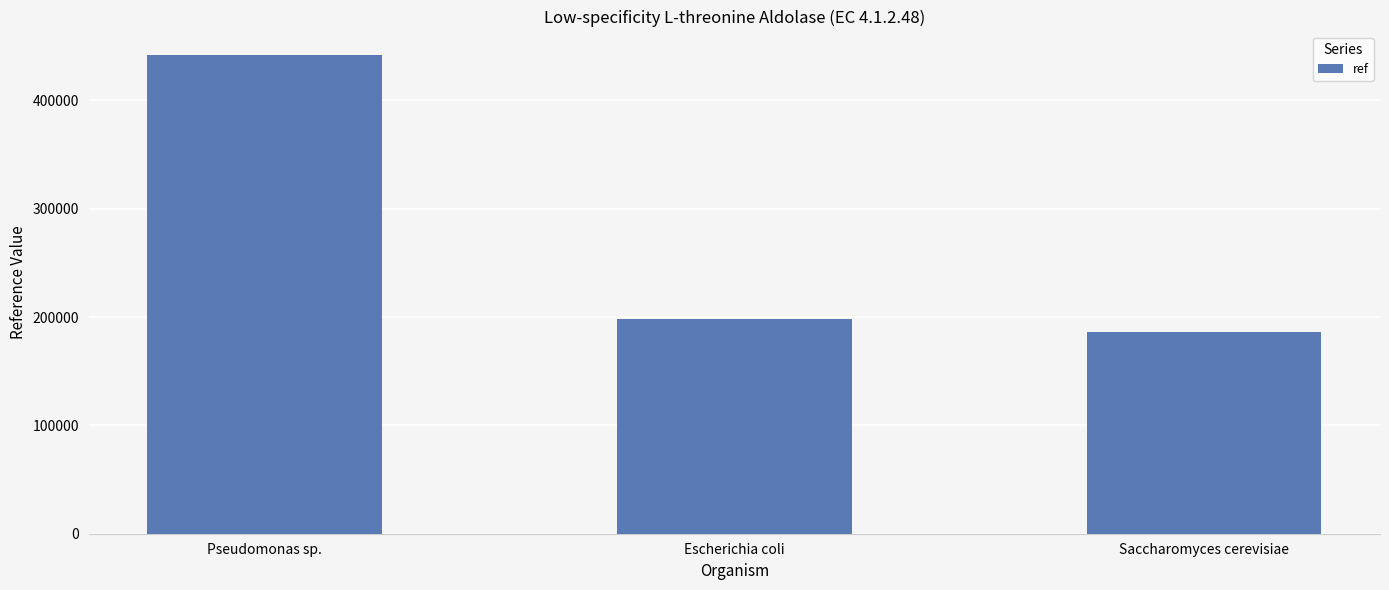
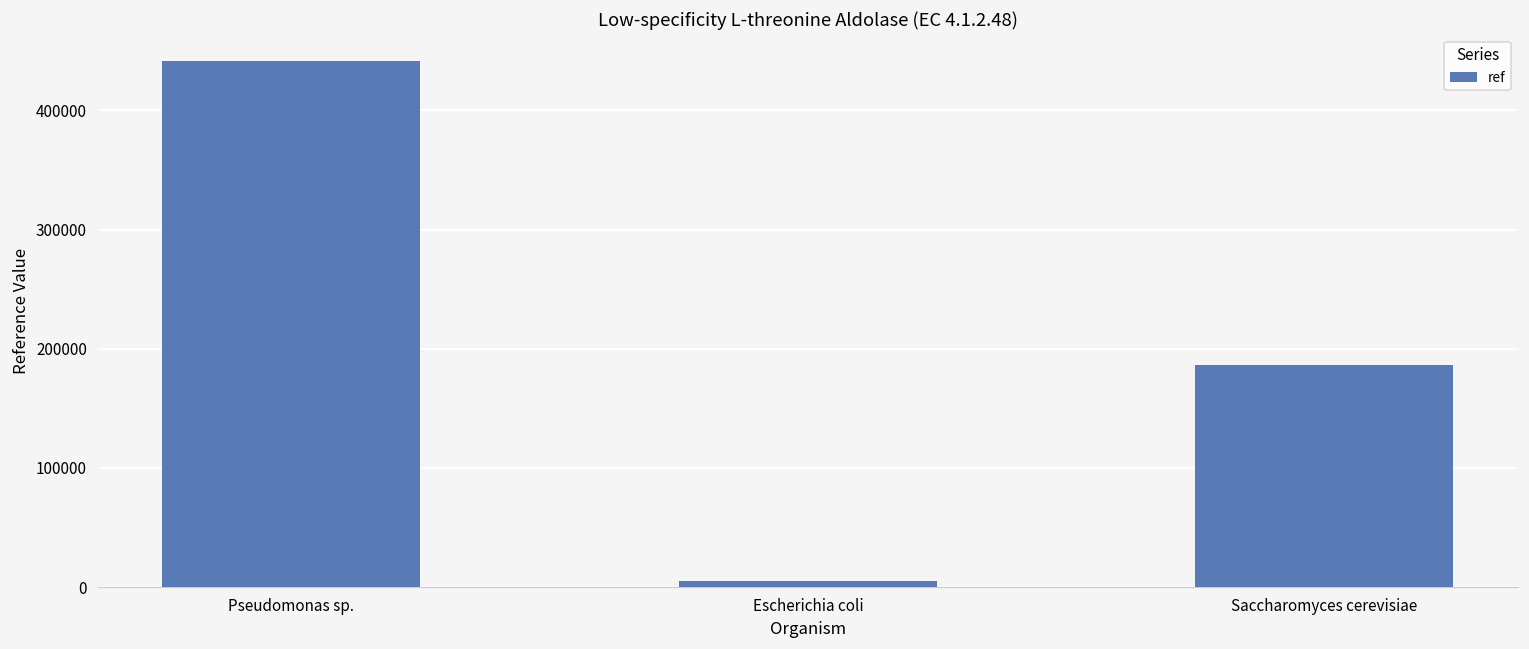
Escherichia coli: 198000 -> 5000
